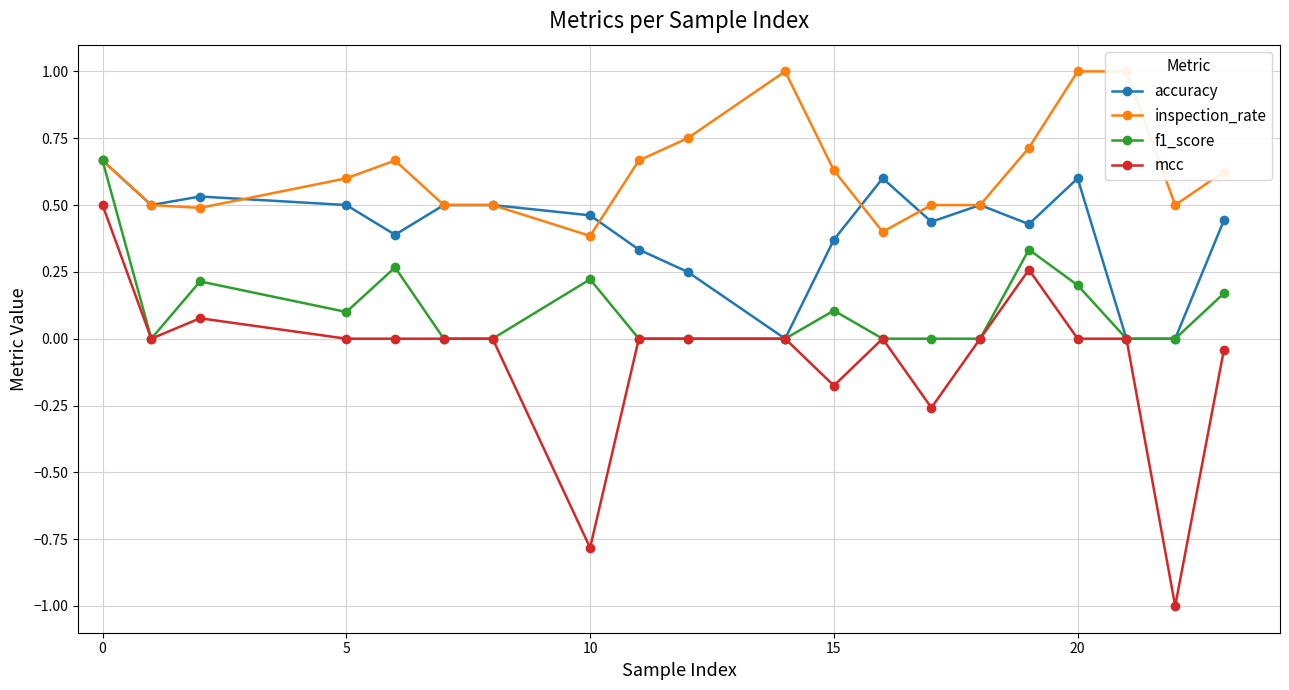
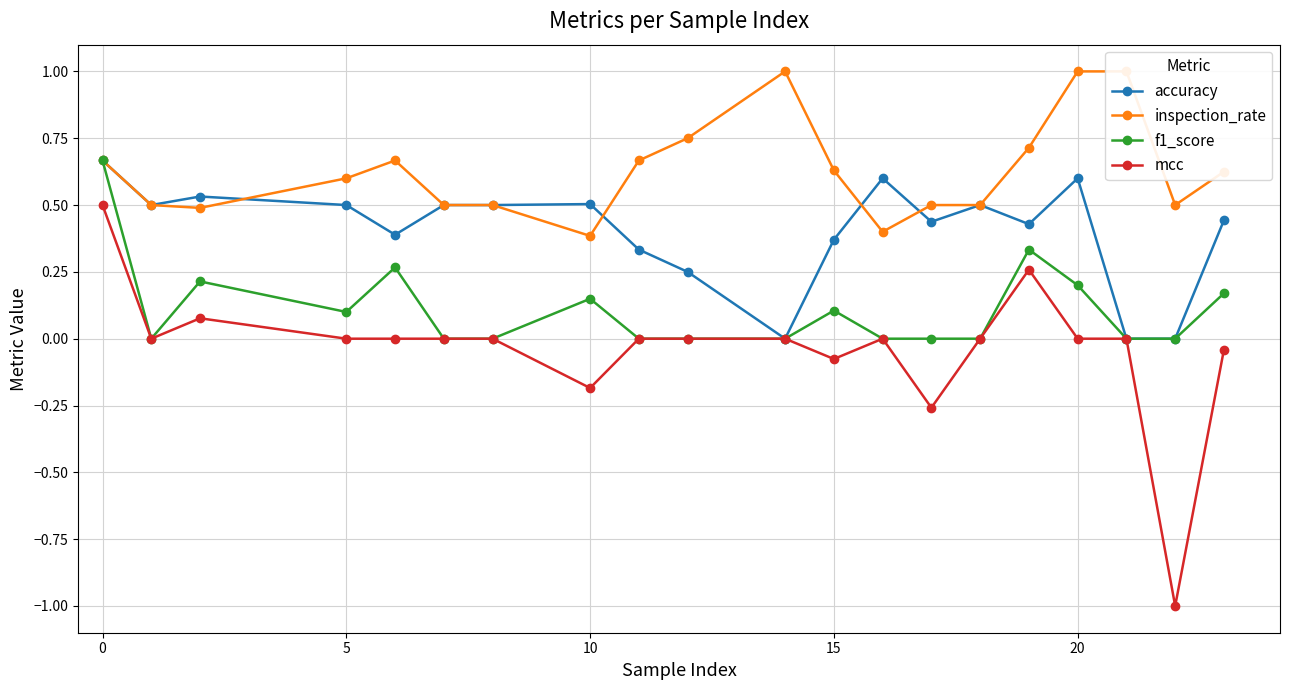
accuracy, 10: 0.46 -> 0.50
f1_score, 10: 0.22 -> 0.15
mcc, 10: -0.78 -> -0.18
mcc, 15: -0.18 -> -0.08
